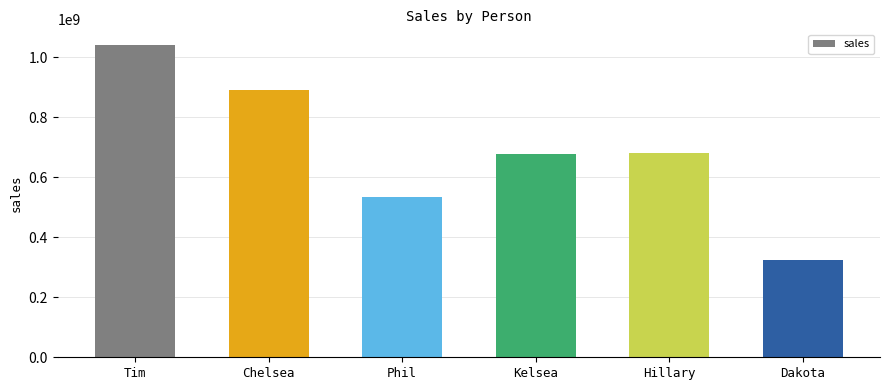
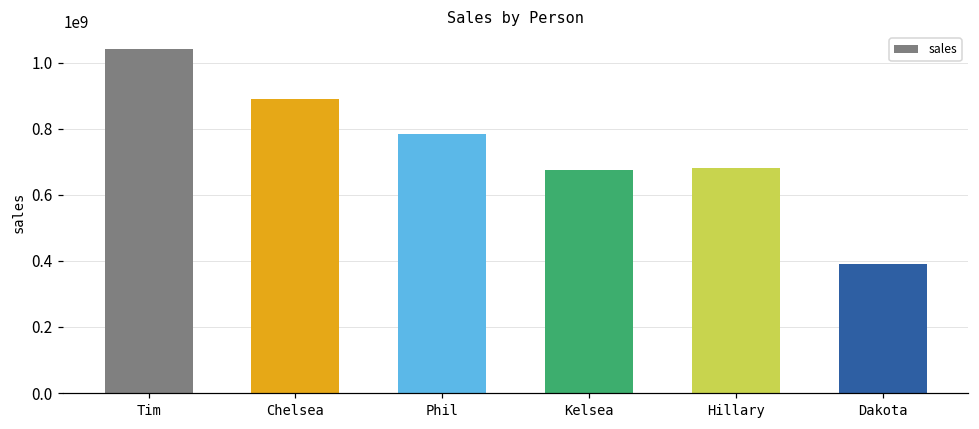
Phil: 530000000 -> 780000000
Dakota: 320000000 -> 390000000
